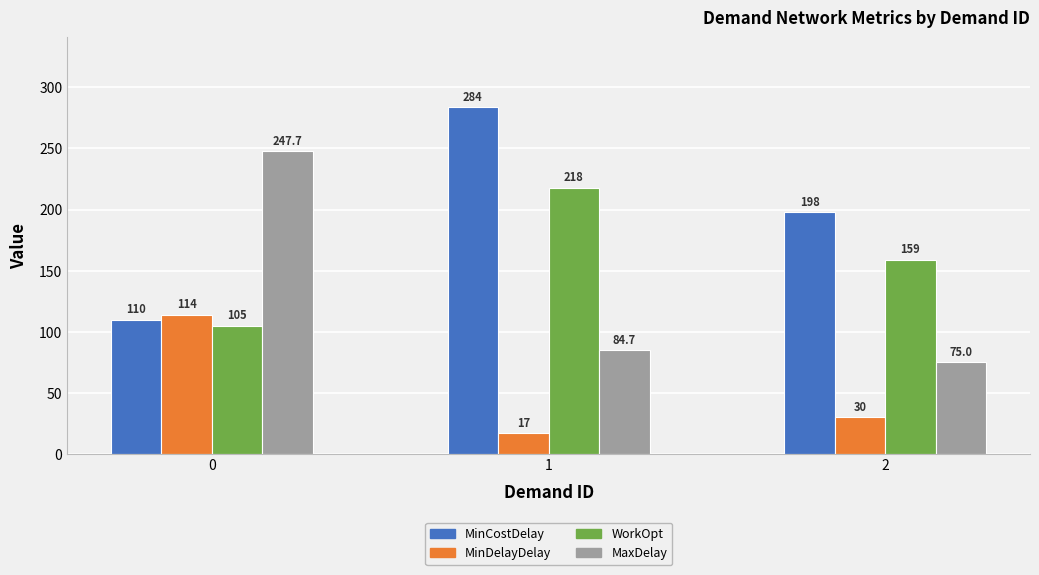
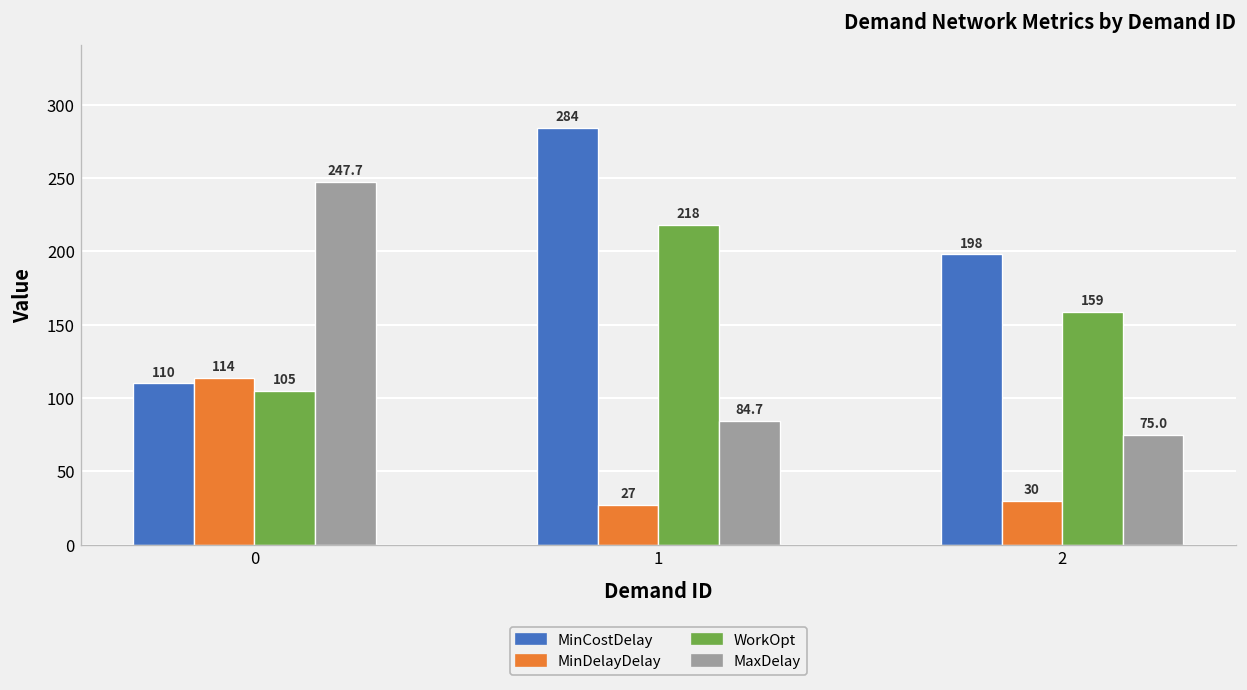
MinDelayDelay, 1: 17 -> 27
